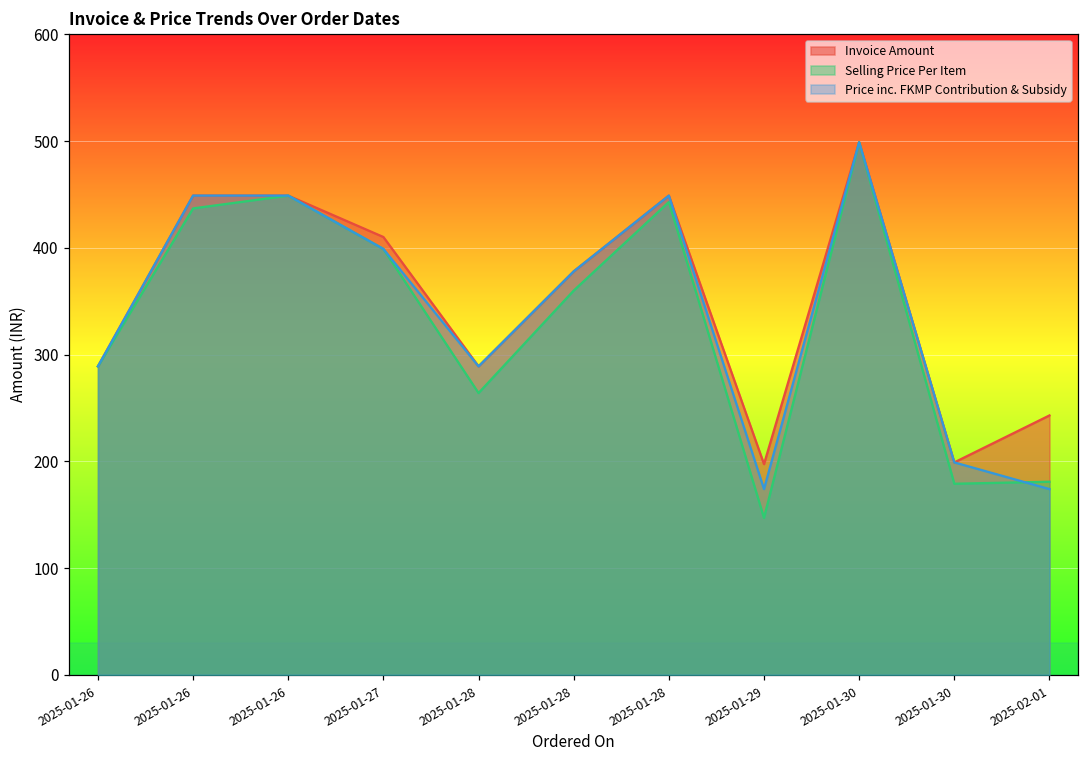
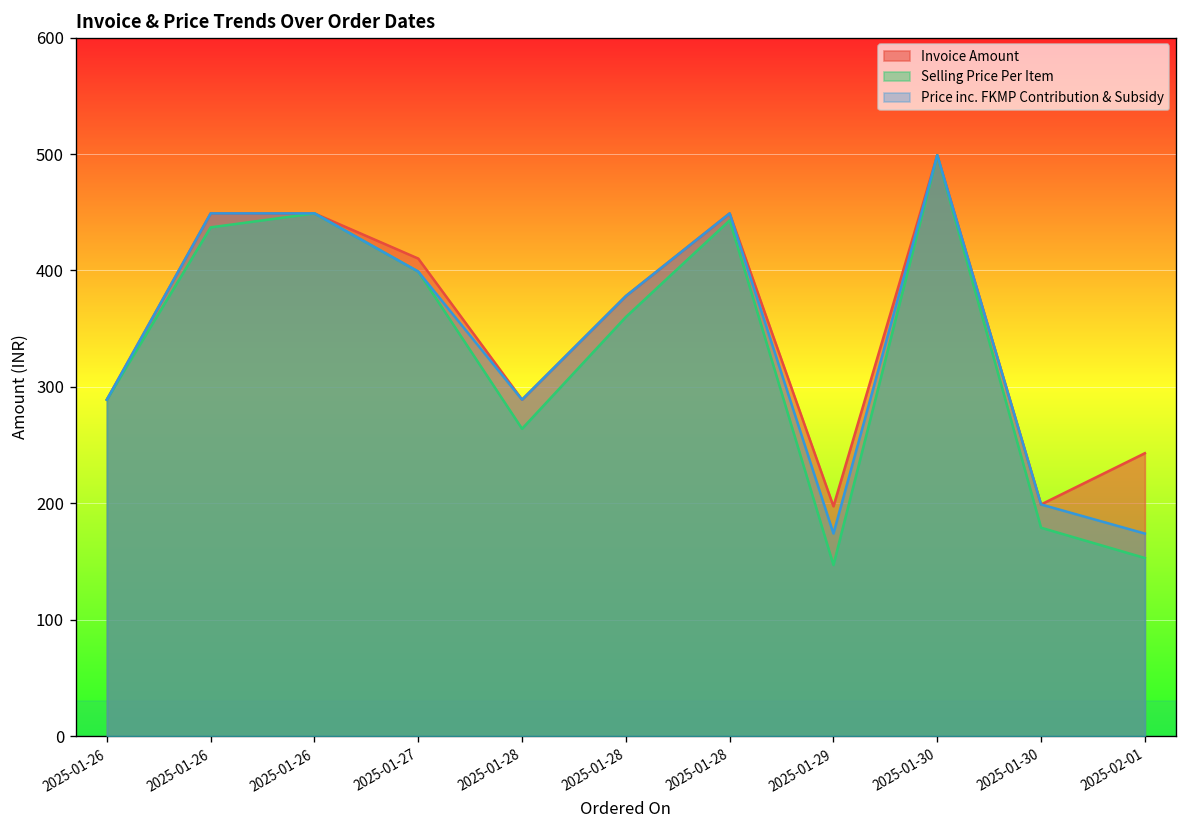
Selling Price Per Item, 2025-02-01: 180 -> 150
